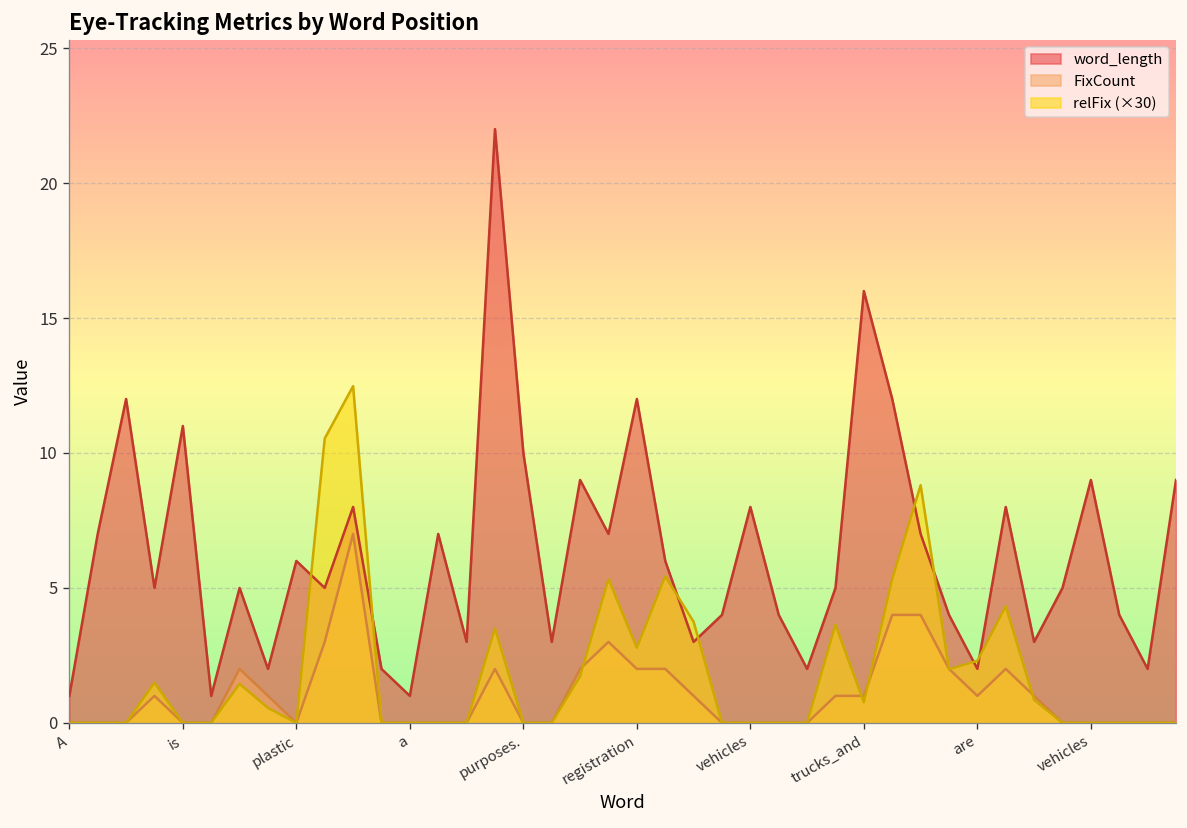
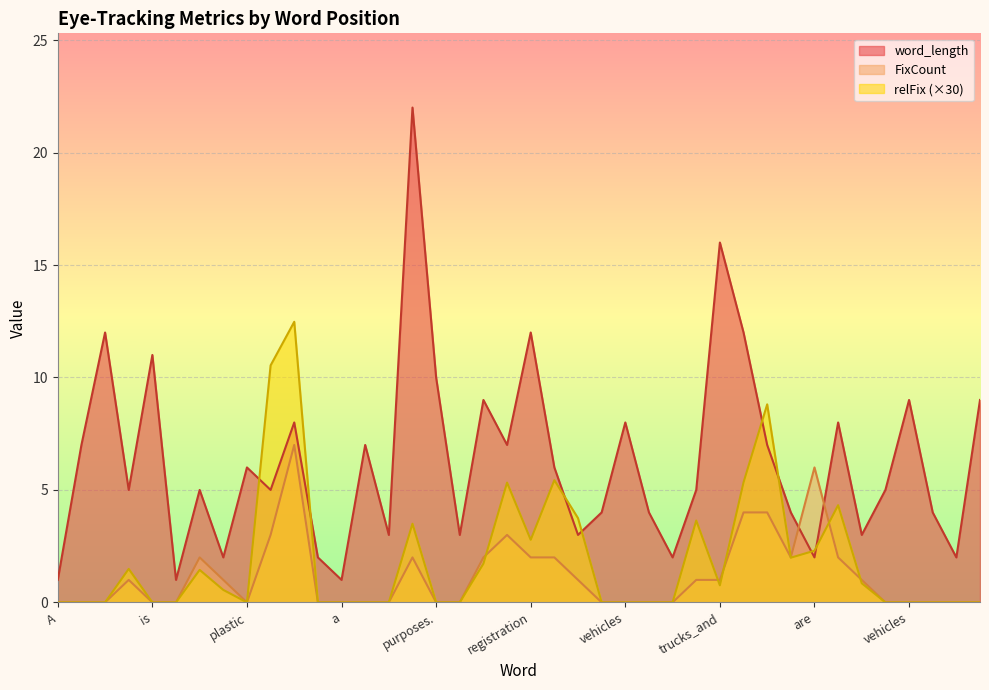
FixCount, are: 1 -> 6
